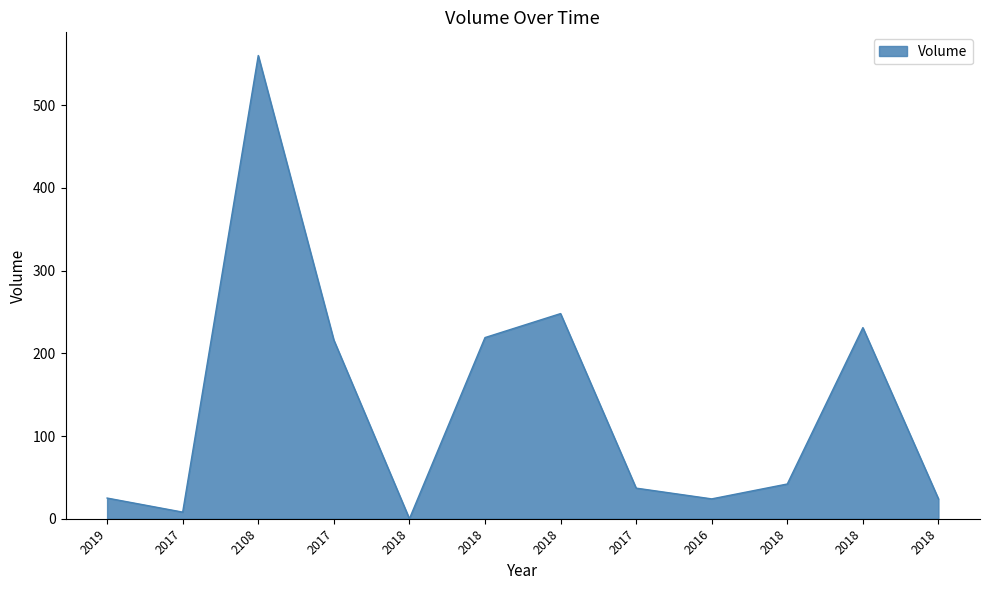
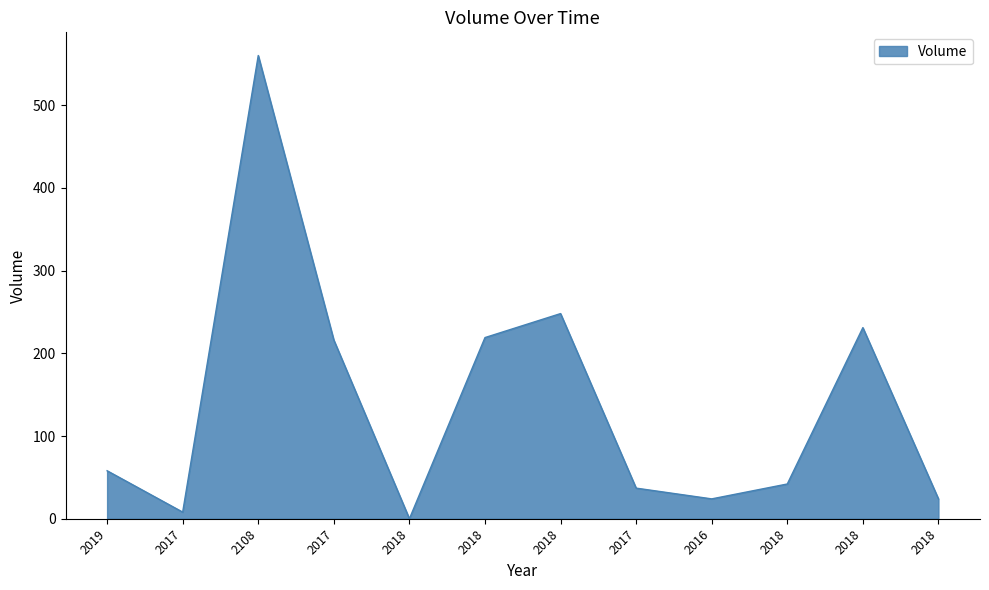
2019: 30 -> 60
